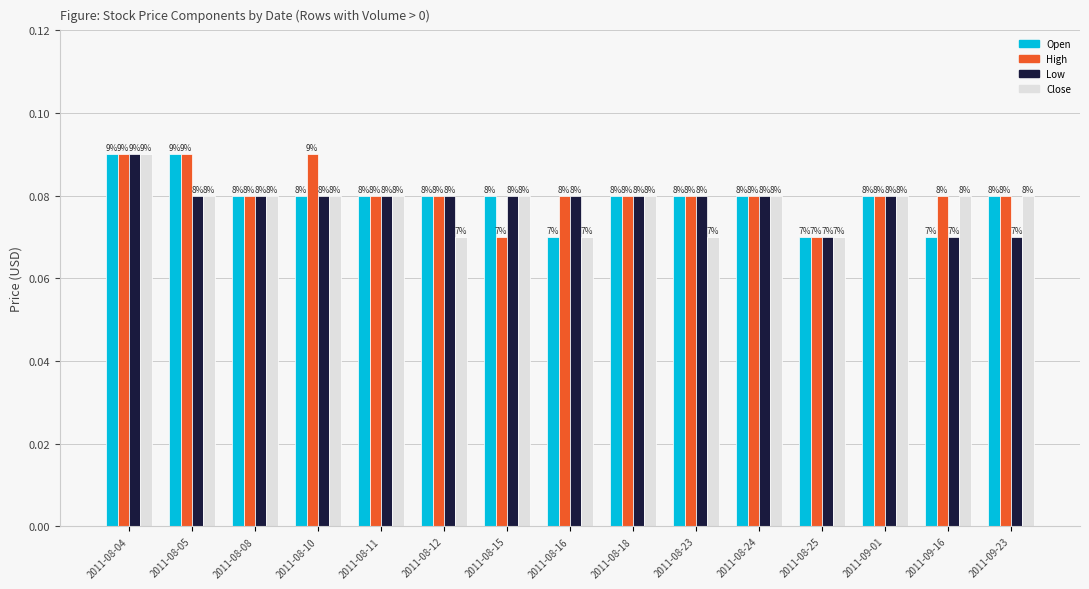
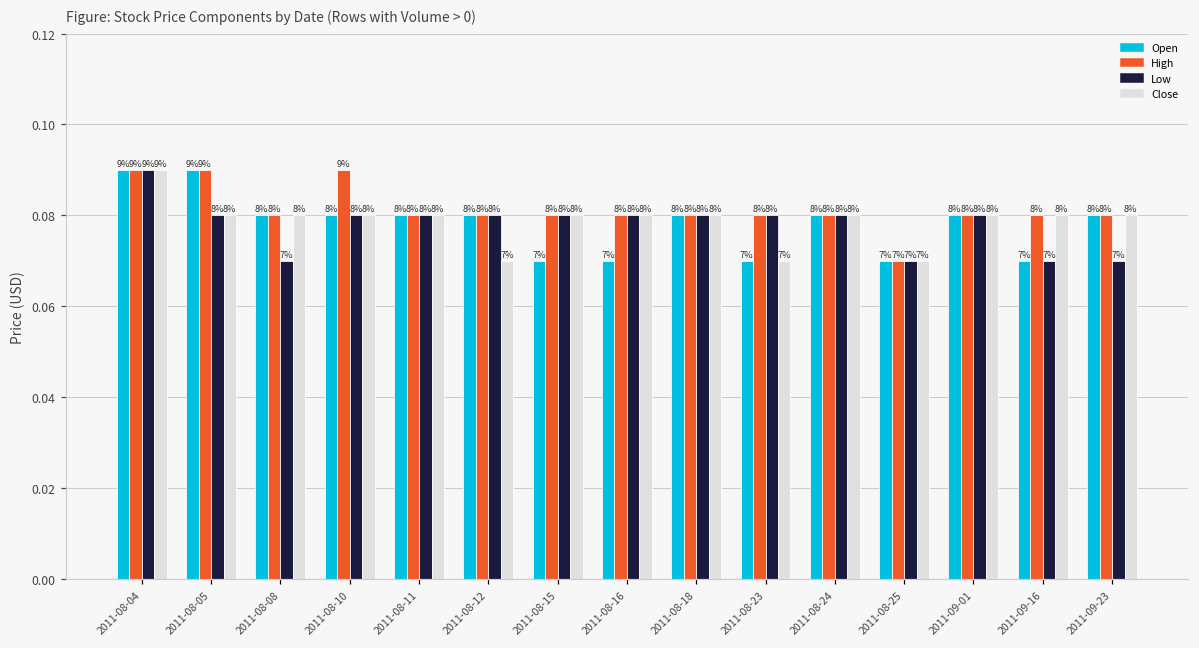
Low, 2011-08-08: 8% -> 7%
Open, 2011-08-15: 8% -> 7%
High, 2011-08-15: 7% -> 8%
Close, 2011-08-16: 7% -> 8%
Open, 2011-08-23: 8% -> 7%
